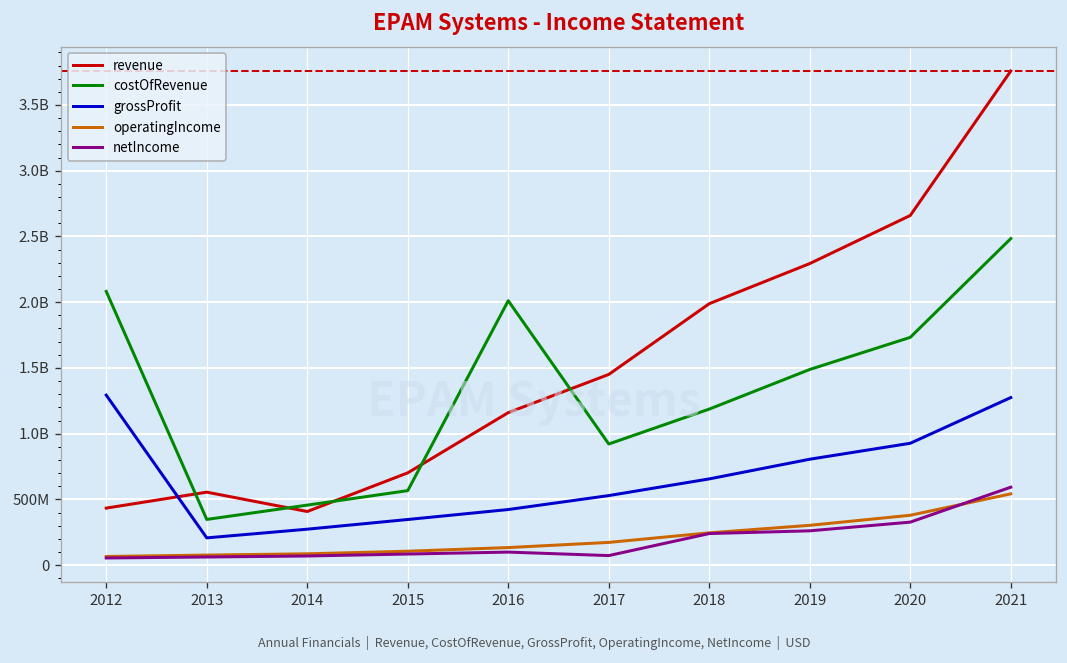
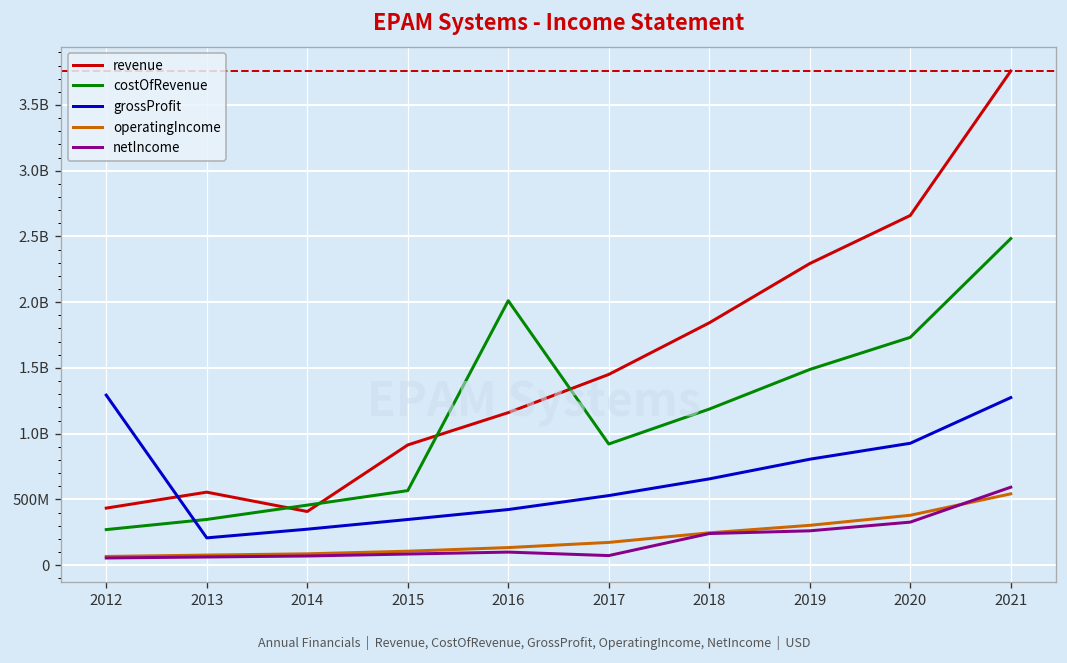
costOfRevenue, 2012: 2080000000 -> 270000000
revenue, 2015: 700000000 -> 910000000
revenue, 2018: 1990000000 -> 1840000000
